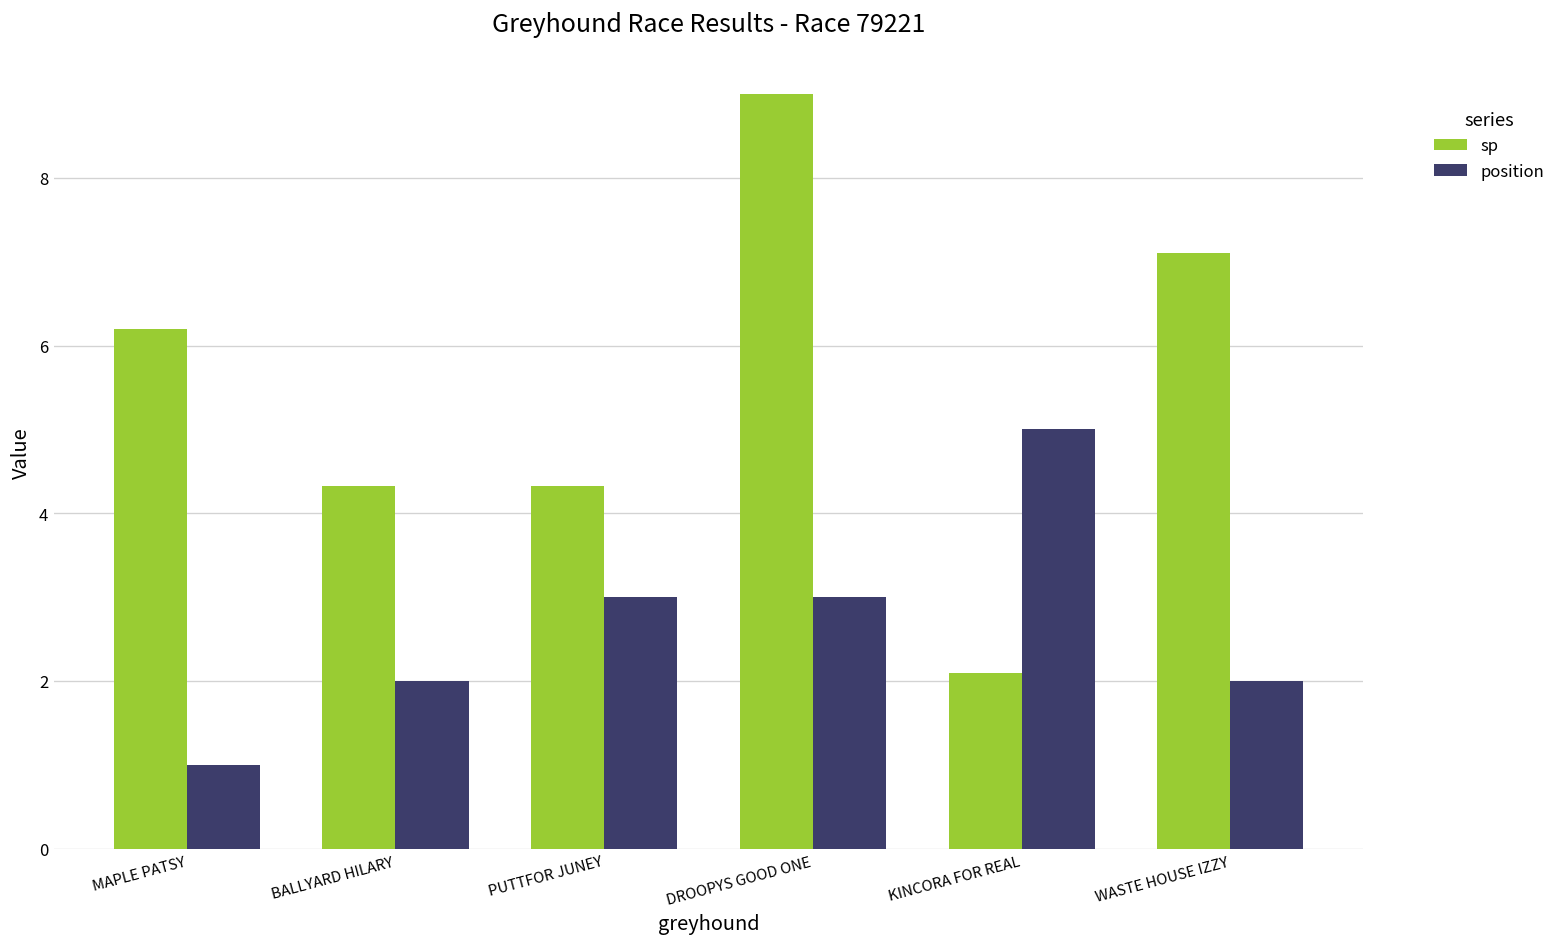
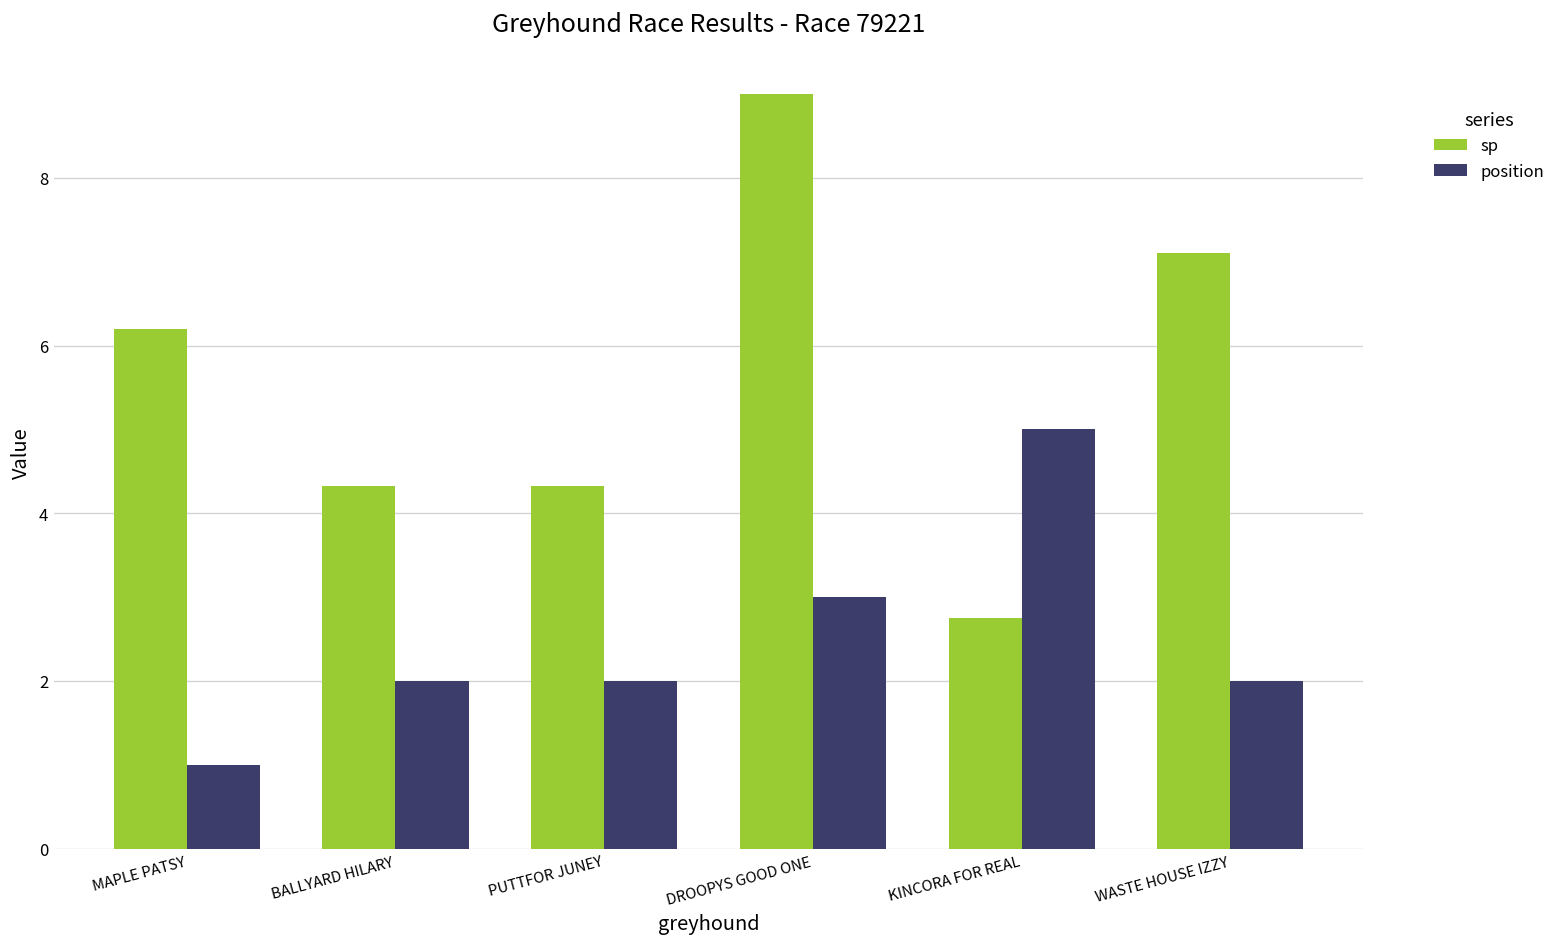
position, PUTTFOR JUNEY: 3 -> 2
sp, KINCORA FOR REAL: 2.1 -> 2.8
